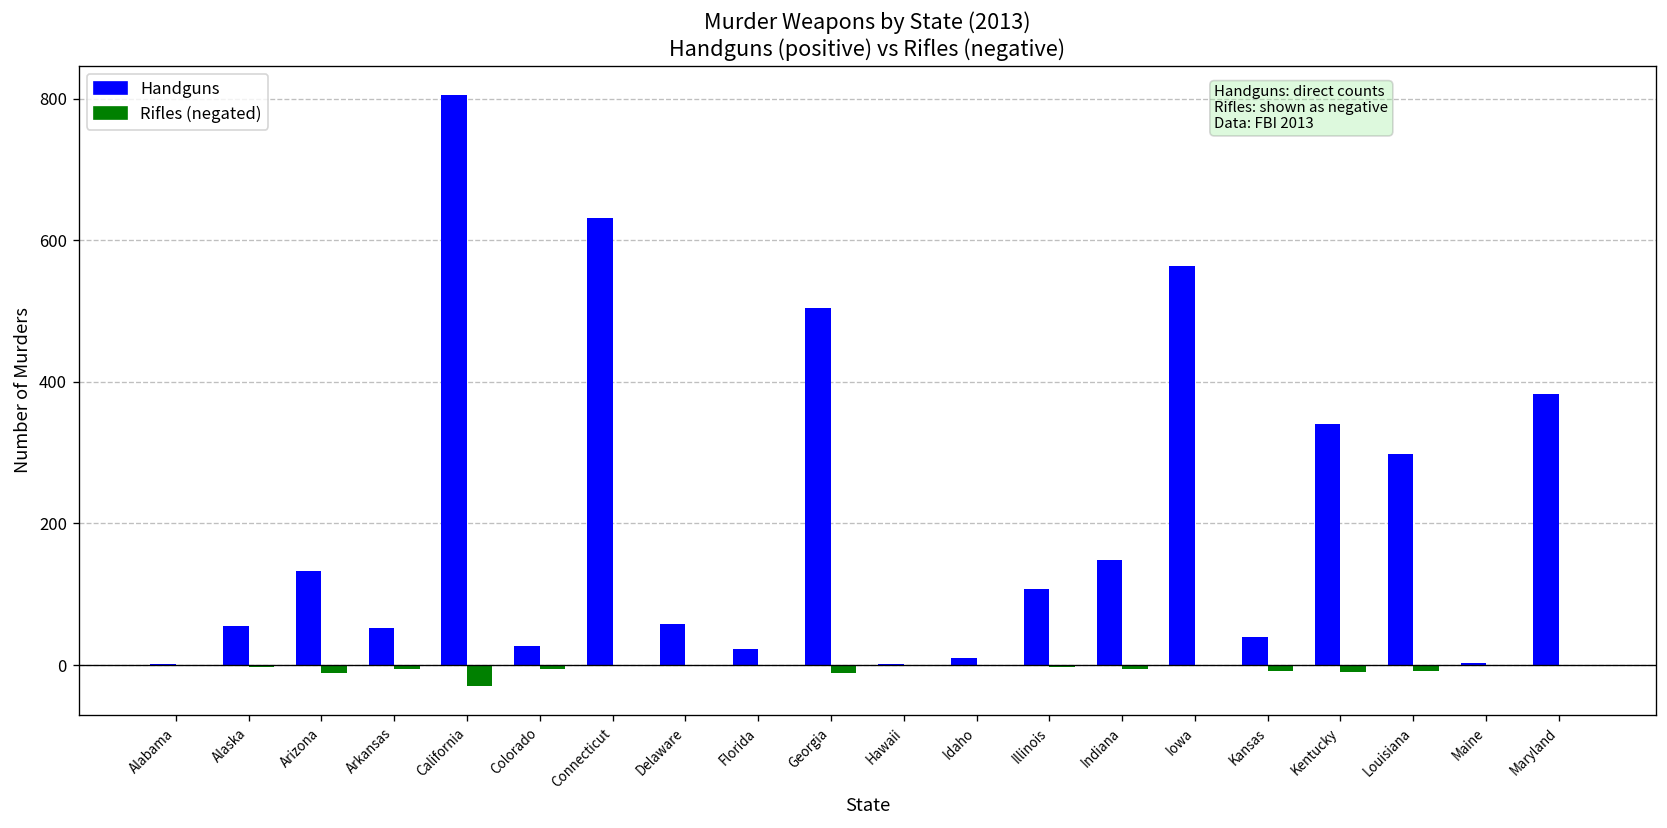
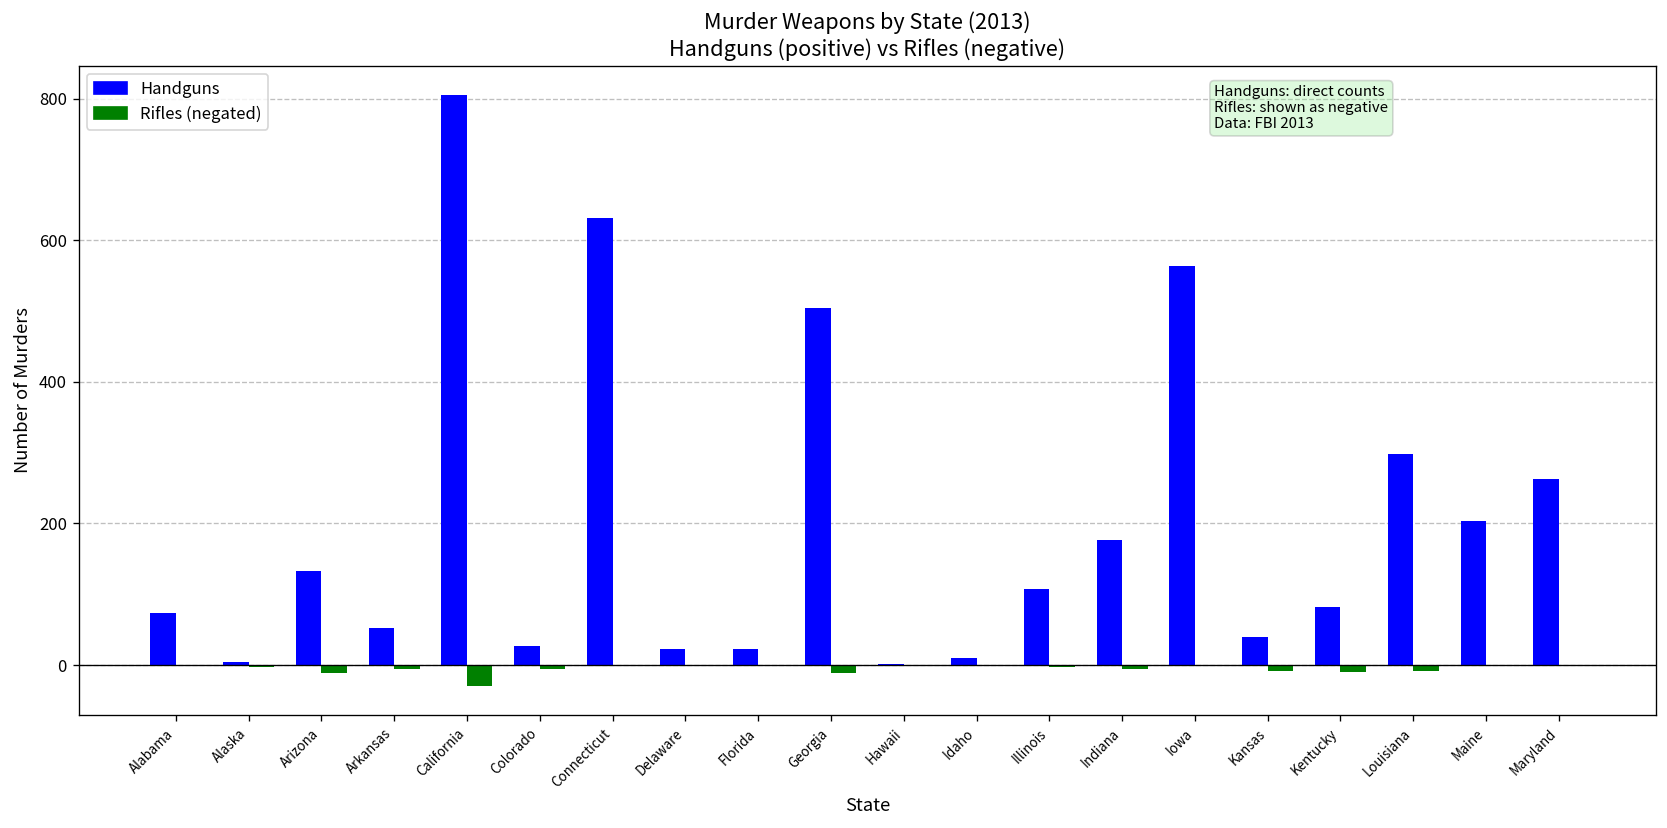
Handguns, Alabama: 0 -> 70
Handguns, Alaska: 60 -> 10
Handguns, Delaware: 60 -> 20
Handguns, Indiana: 150 -> 180
Handguns, Kentucky: 340 -> 80
Handguns, Maine: 0 -> 200
Handguns, Maryland: 380 -> 260
